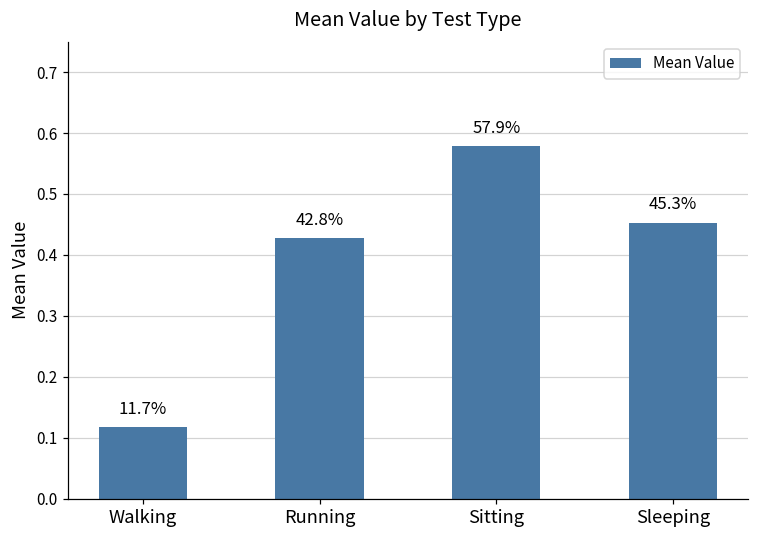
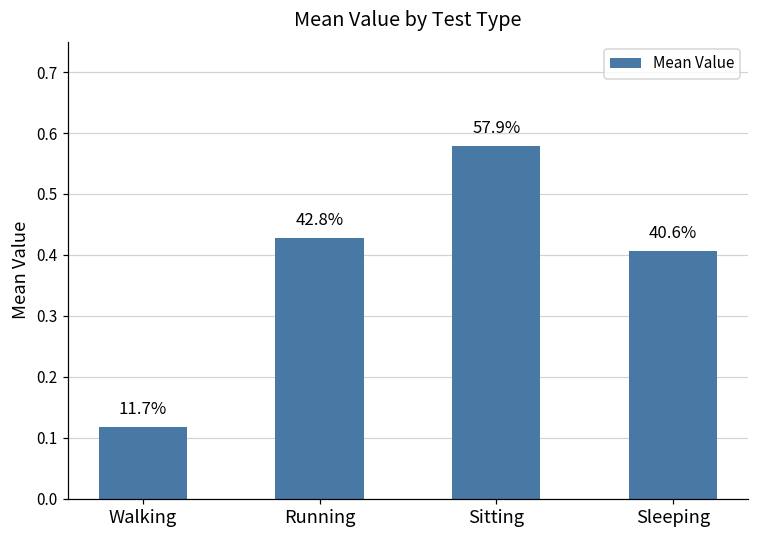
Sleeping: 45.3% -> 40.6%
